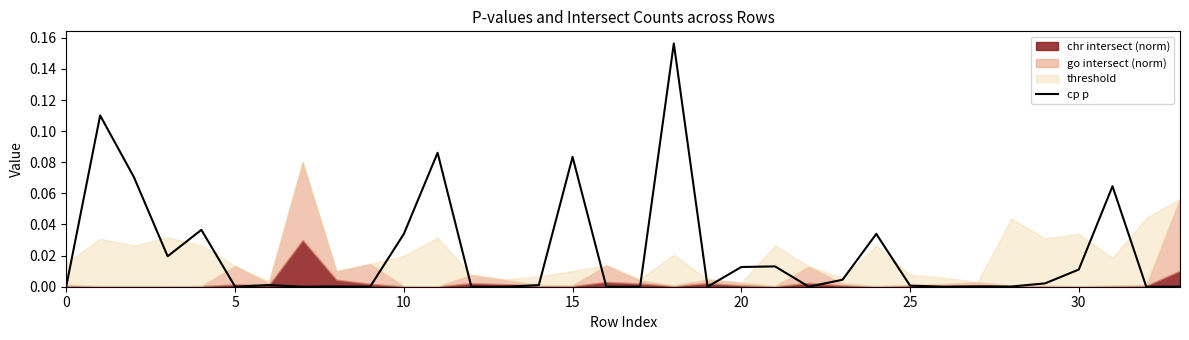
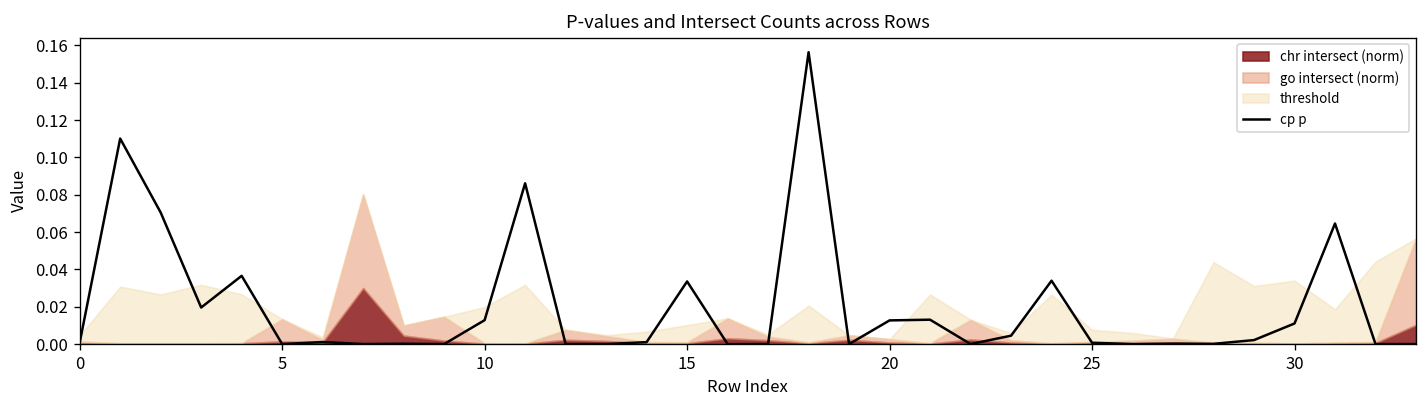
threshold, 0: 0.014 -> 0.003
cp p, 10: 0.034 -> 0.013
cp p, 15: 0.083 -> 0.034
